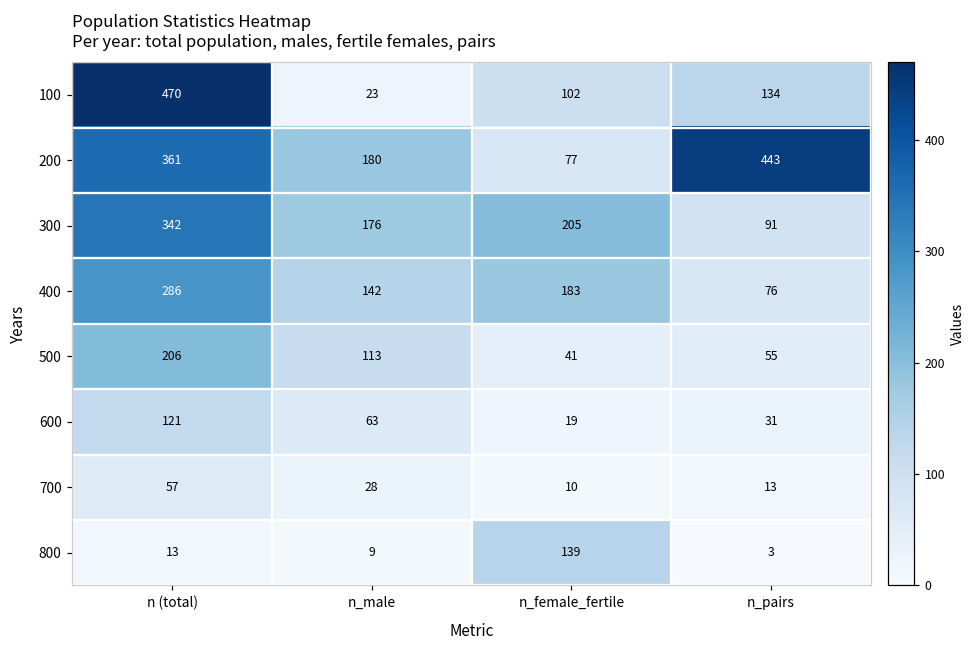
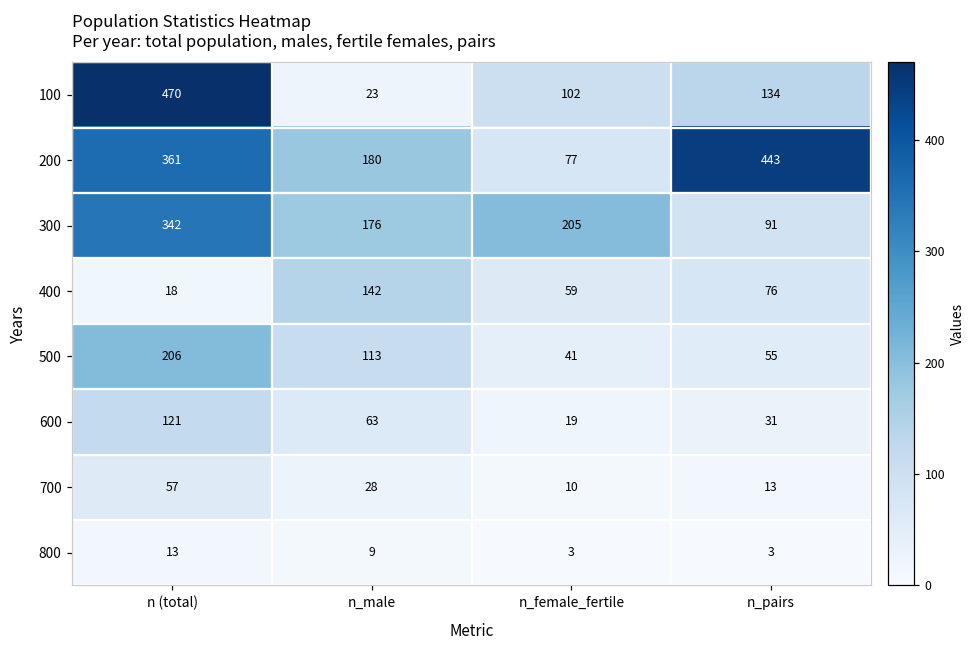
400, n (total): 286 -> 18
400, n_female_fertile: 183 -> 59
800, n_female_fertile: 139 -> 3
